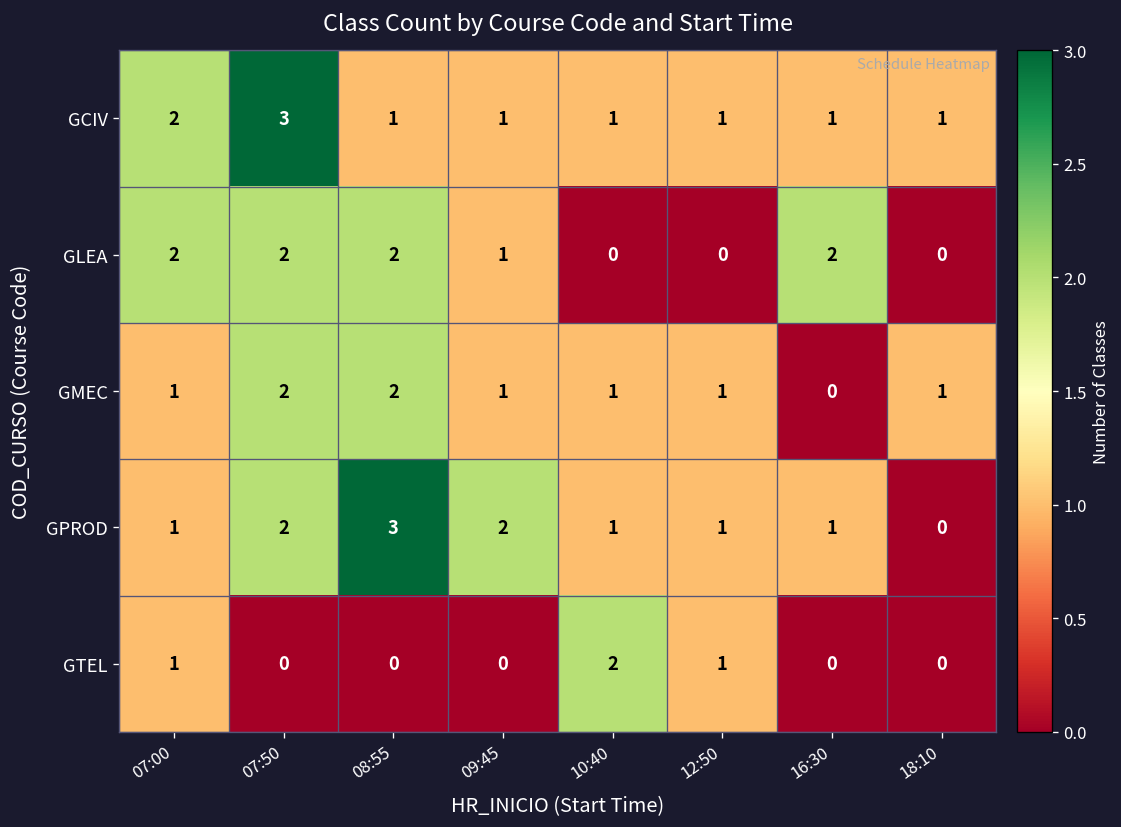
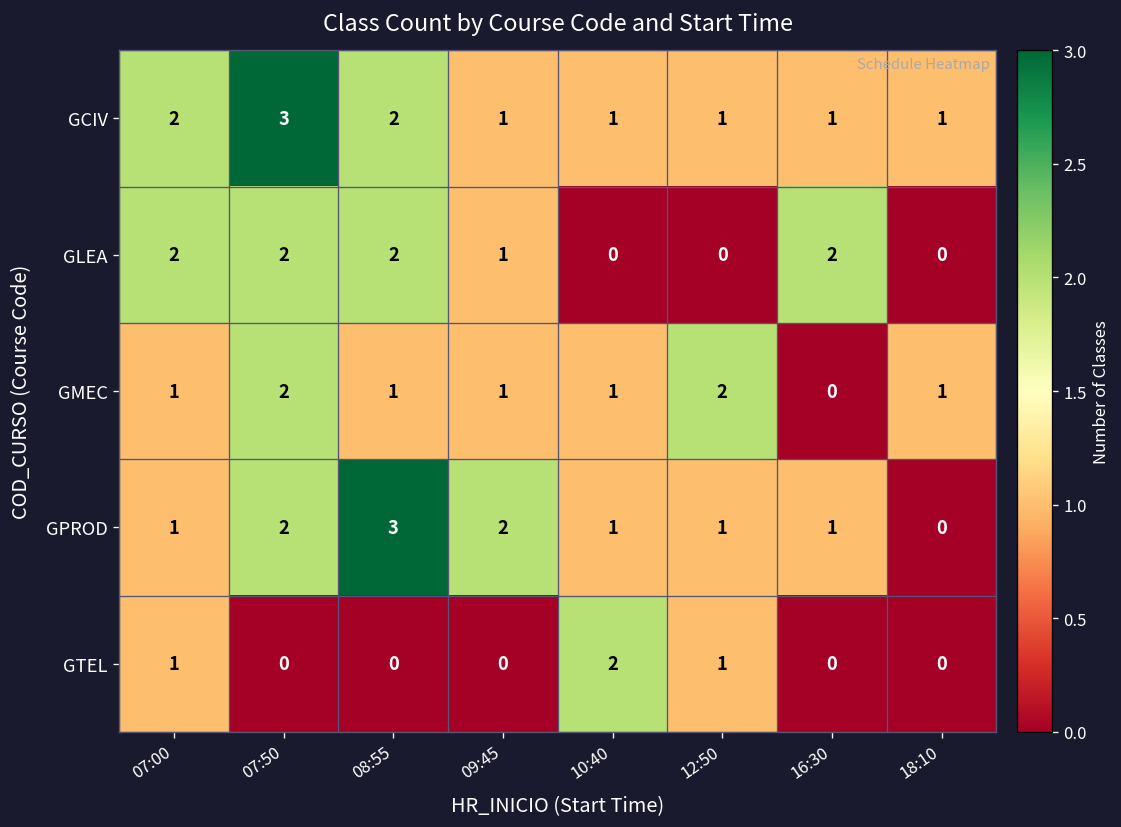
GCIV, 08:55: 1 -> 2
GMEC, 08:55: 2 -> 1
GMEC, 12:50: 1 -> 2
